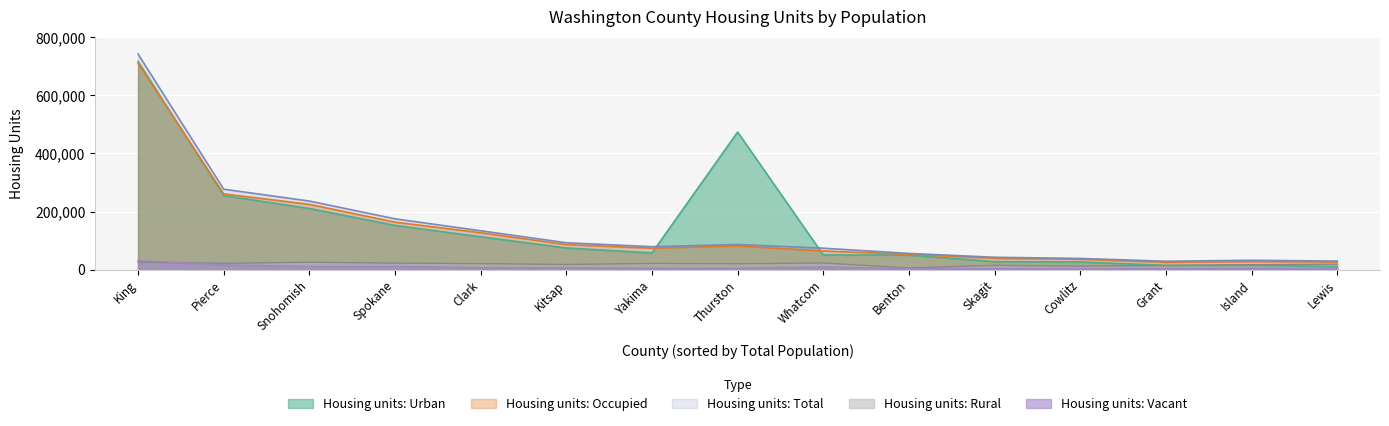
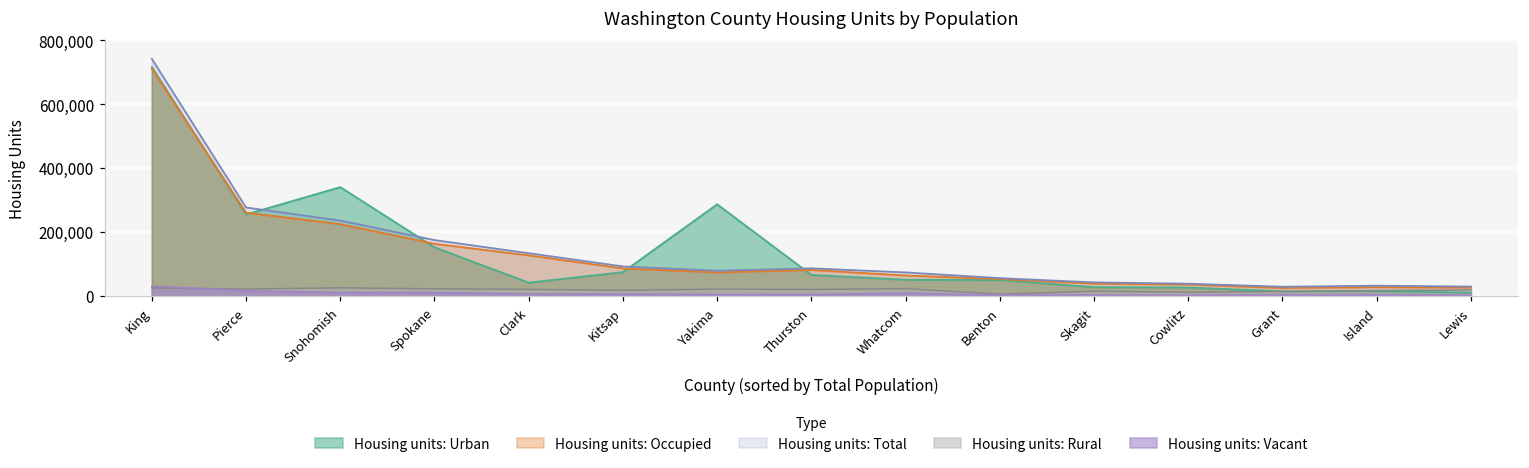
Housing units: Urban, Snohomish: 210,000 -> 340,000
Housing units: Urban, Clark: 110,000 -> 40,000
Housing units: Urban, Yakima: 60,000 -> 290,000
Housing units: Urban, Thurston: 470,000 -> 70,000
